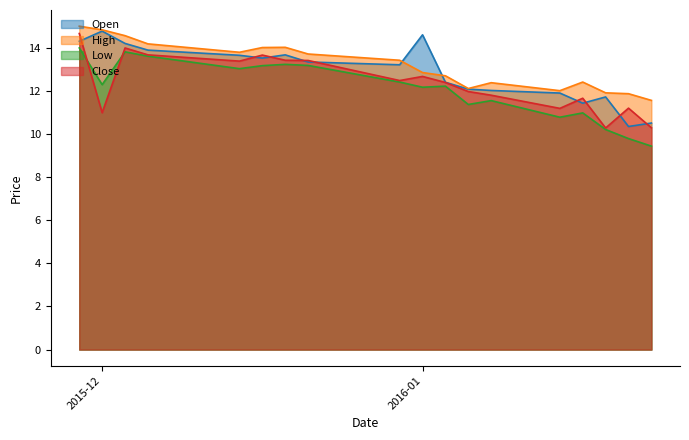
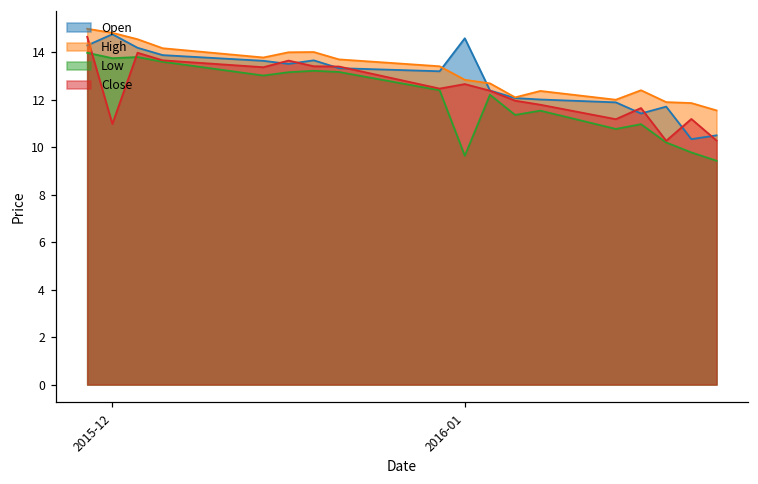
Low, 2015-12: 12.3 -> 13.8
Low, 2016-01: 12.2 -> 9.6
